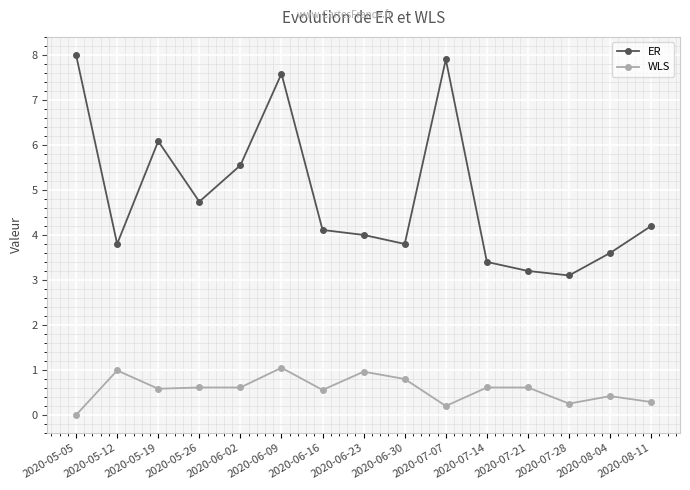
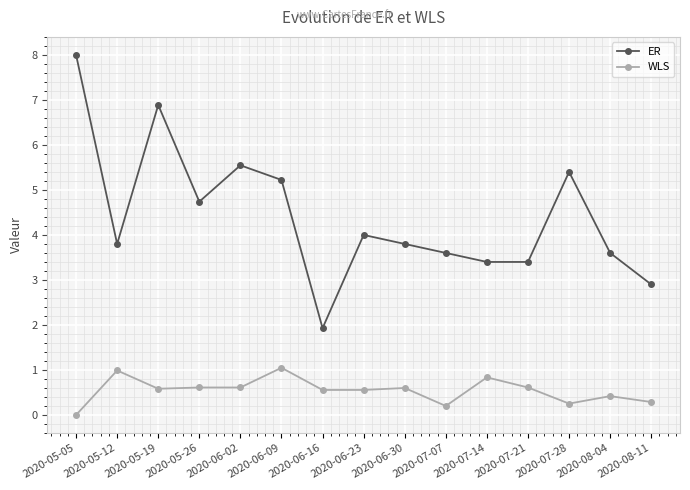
ER, 2020-05-19: 6.1 -> 6.9
ER, 2020-06-09: 7.6 -> 5.2
ER, 2020-06-16: 4.1 -> 1.9
WLS, 2020-06-23: 1.0 -> 0.6
WLS, 2020-06-30: 0.8 -> 0.6
ER, 2020-07-07: 7.9 -> 3.6
WLS, 2020-07-14: 0.6 -> 0.8
ER, 2020-07-21: 3.2 -> 3.4
ER, 2020-07-28: 3.1 -> 5.4
ER, 2020-08-11: 4.2 -> 2.9
